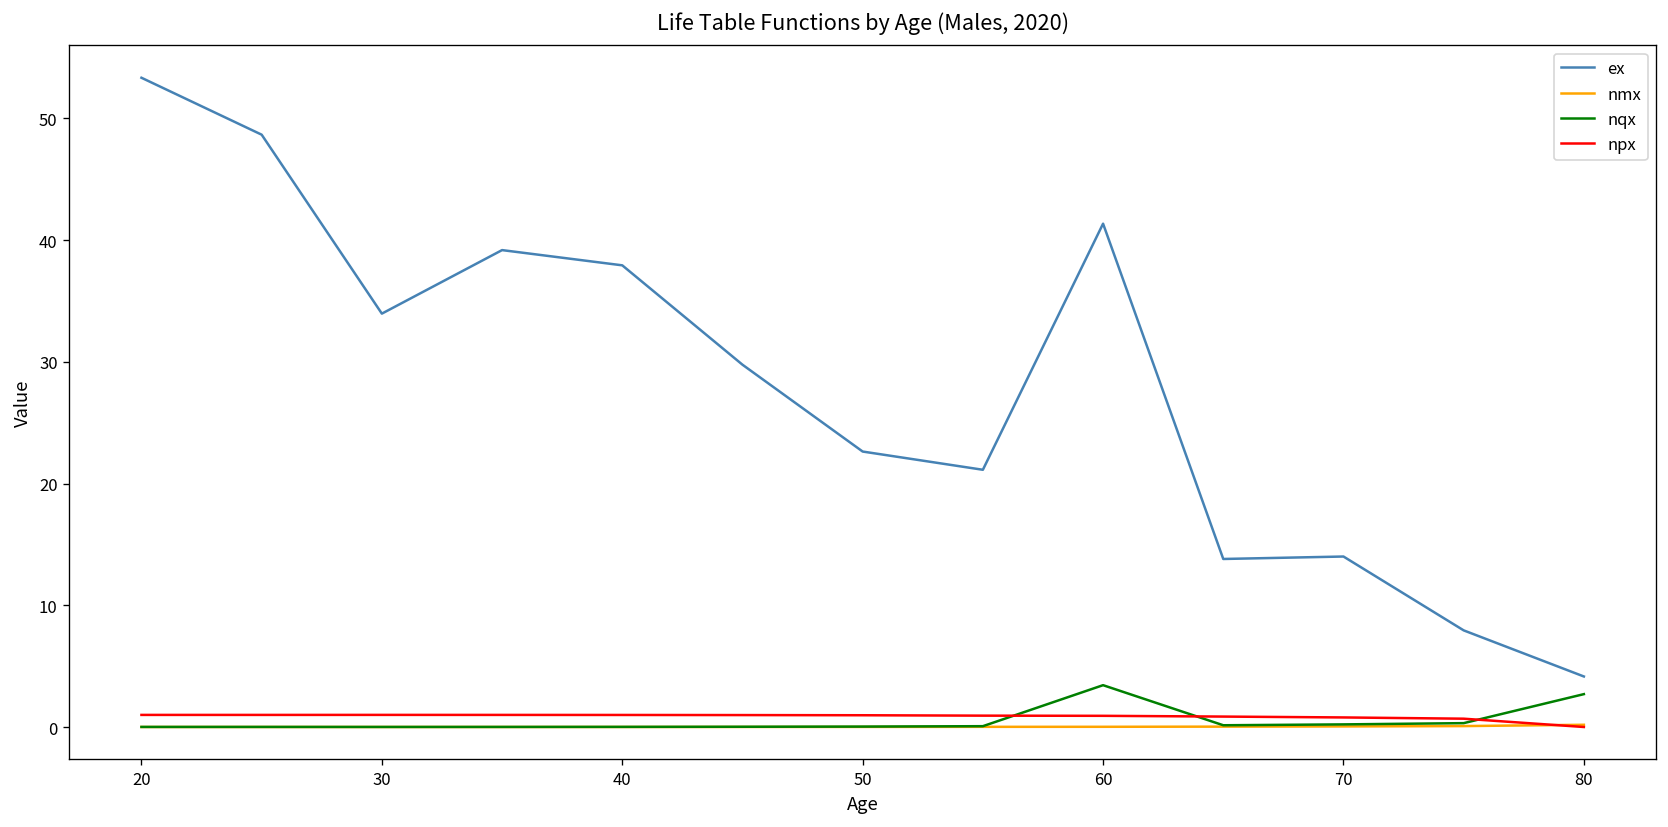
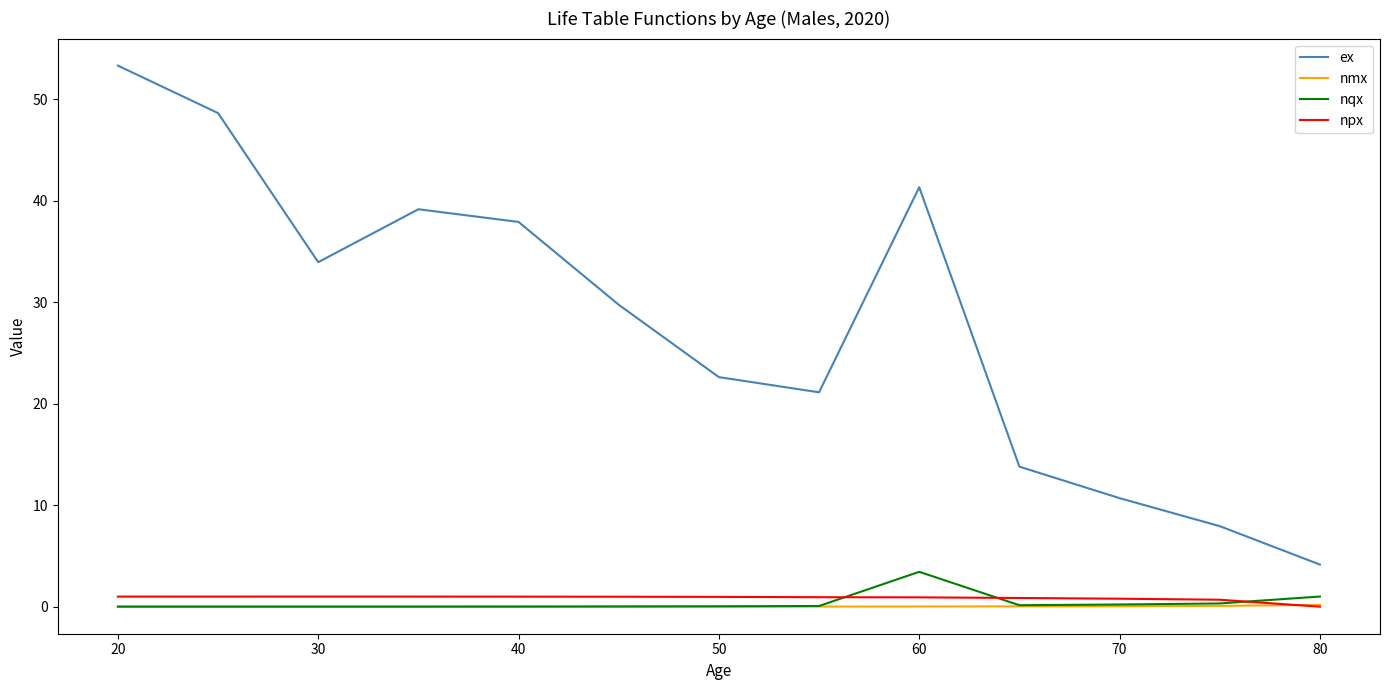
ex, 70: 14.0 -> 10.7
nqx, 80: 2.7 -> 1.0
